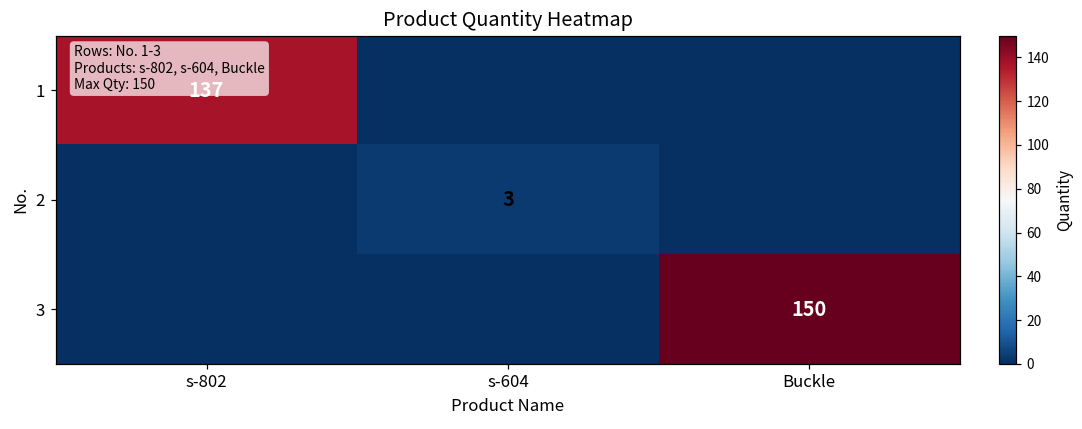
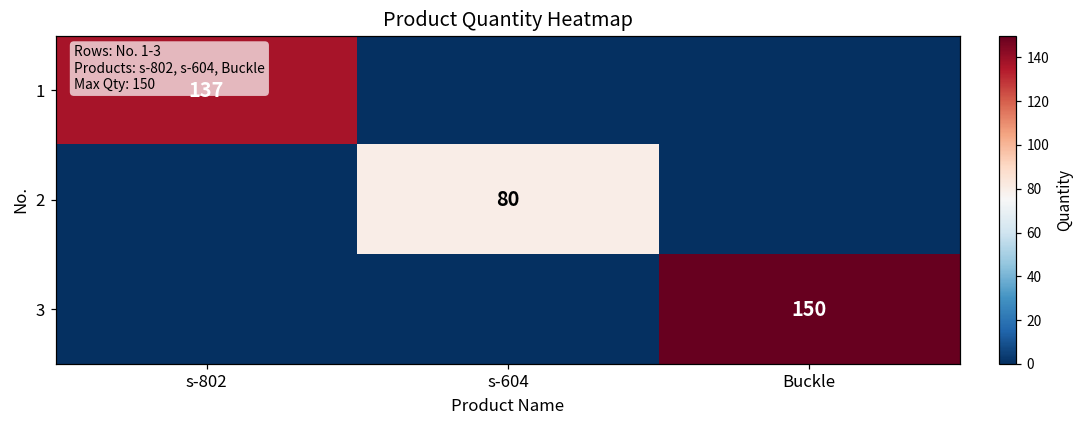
2, s-604: 3 -> 80
